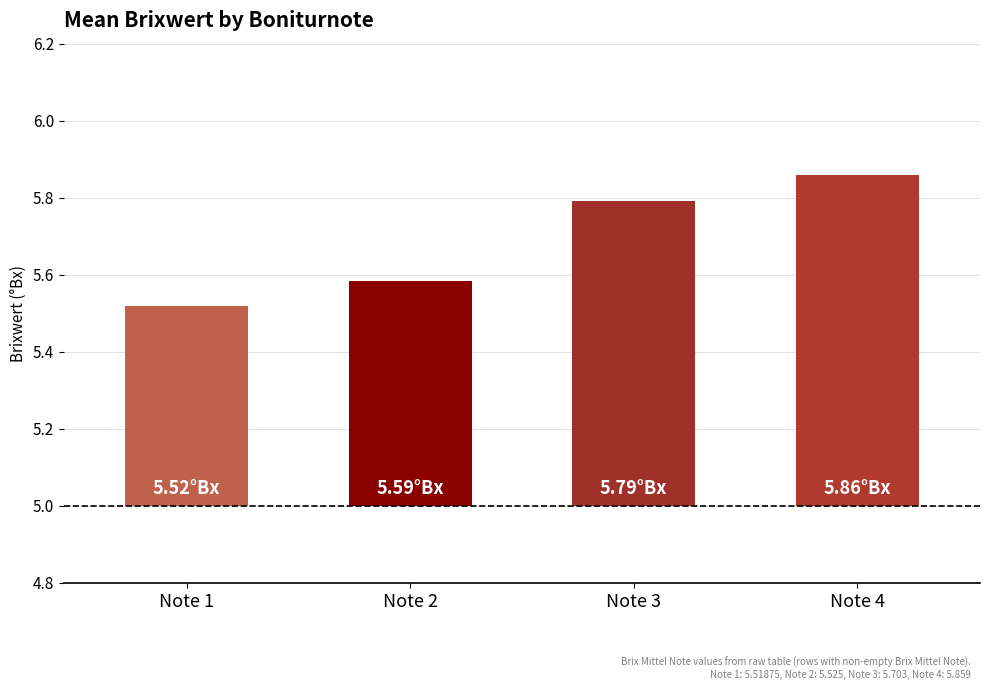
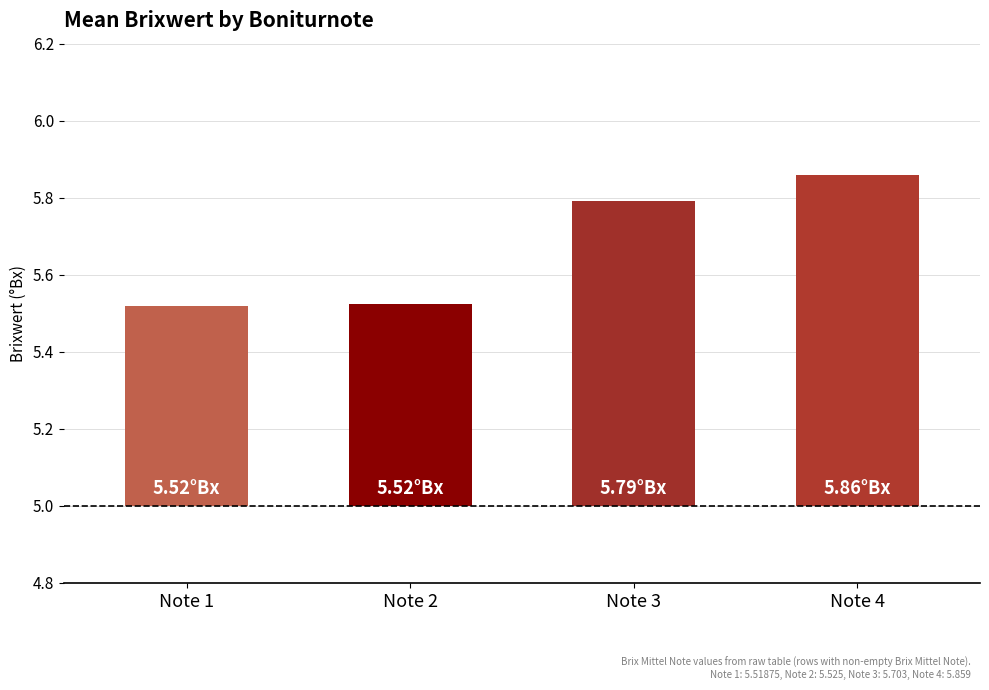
Note 2: 5.59° -> 5.52°
